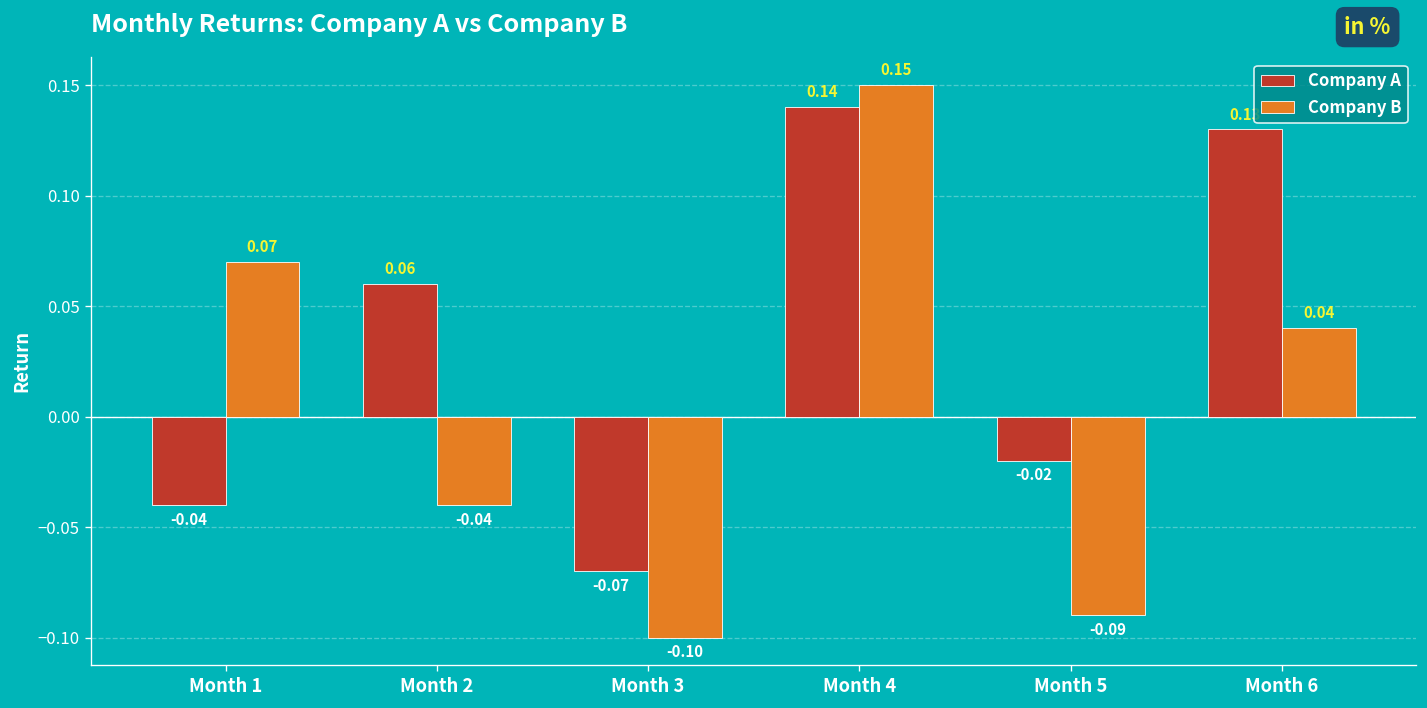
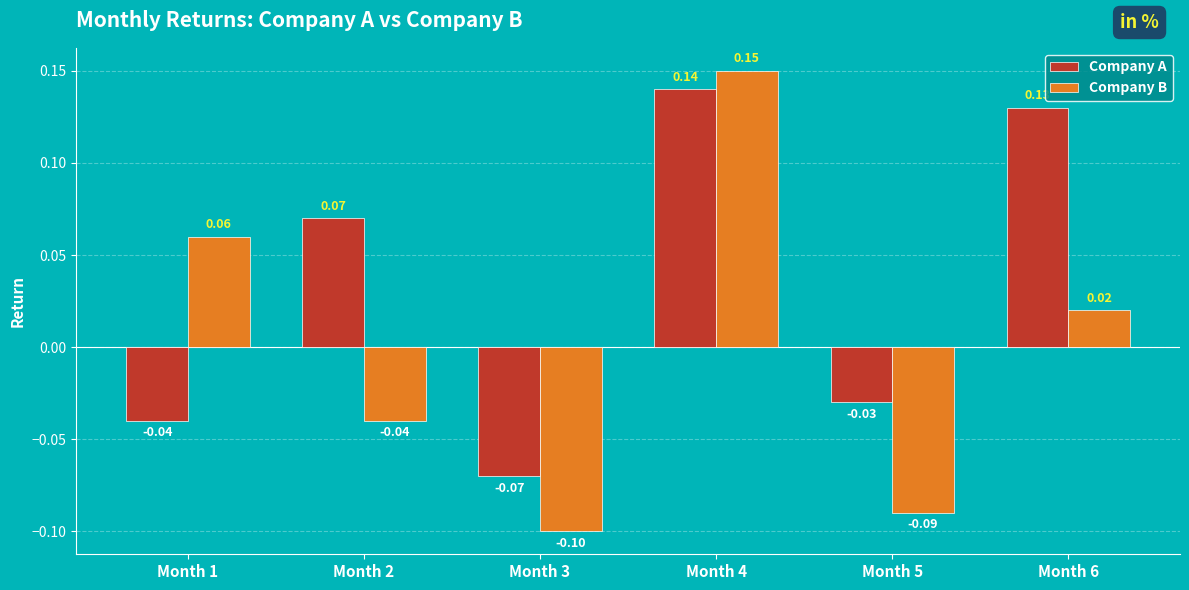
Company B, Month 1: 0.07 -> 0.06
Company A, Month 2: 0.06 -> 0.07
Company A, Month 5: -0.02 -> -0.03
Company B, Month 6: 0.04 -> 0.02
